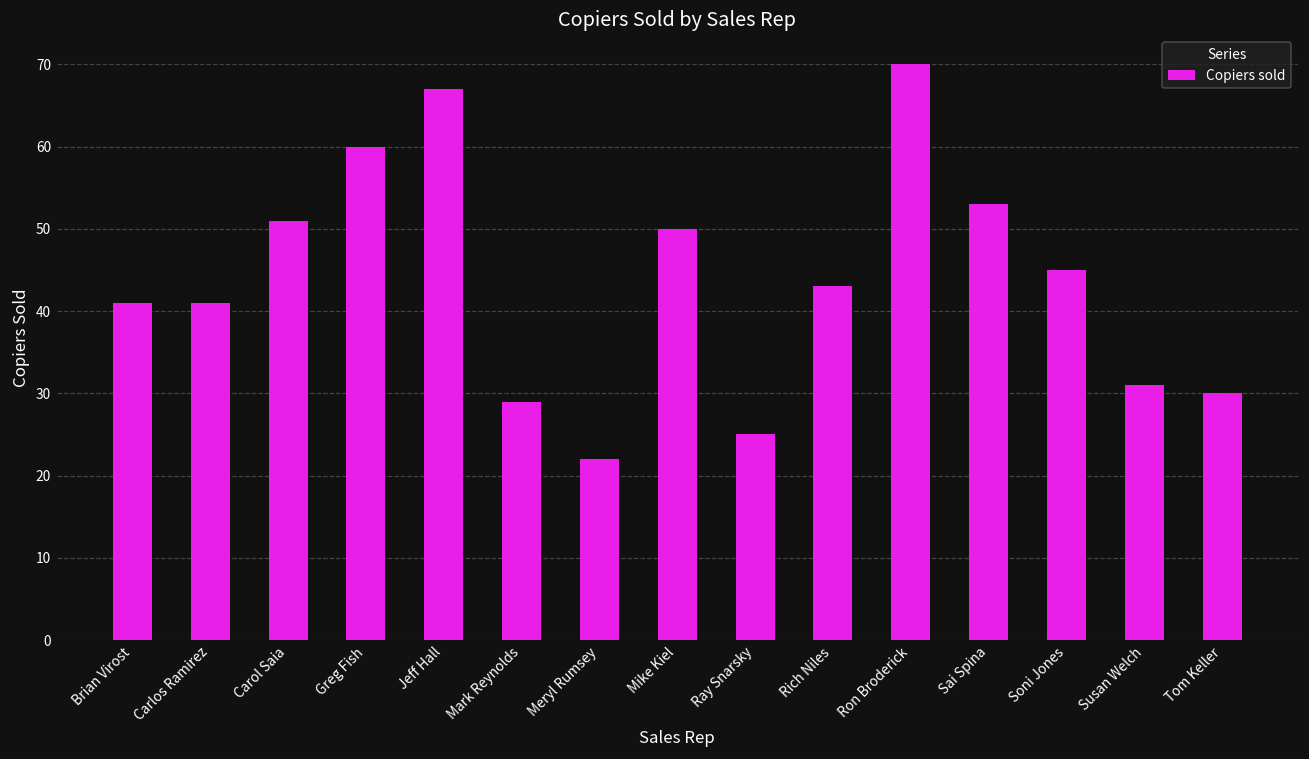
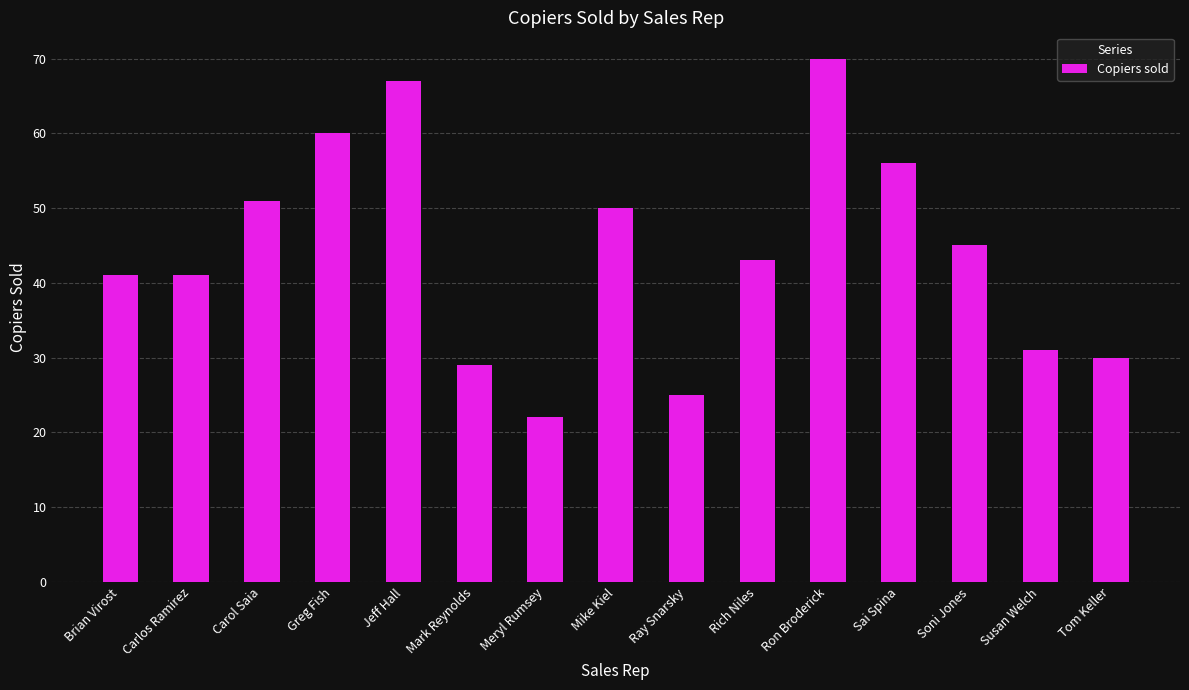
Sai Spina: 53 -> 56
